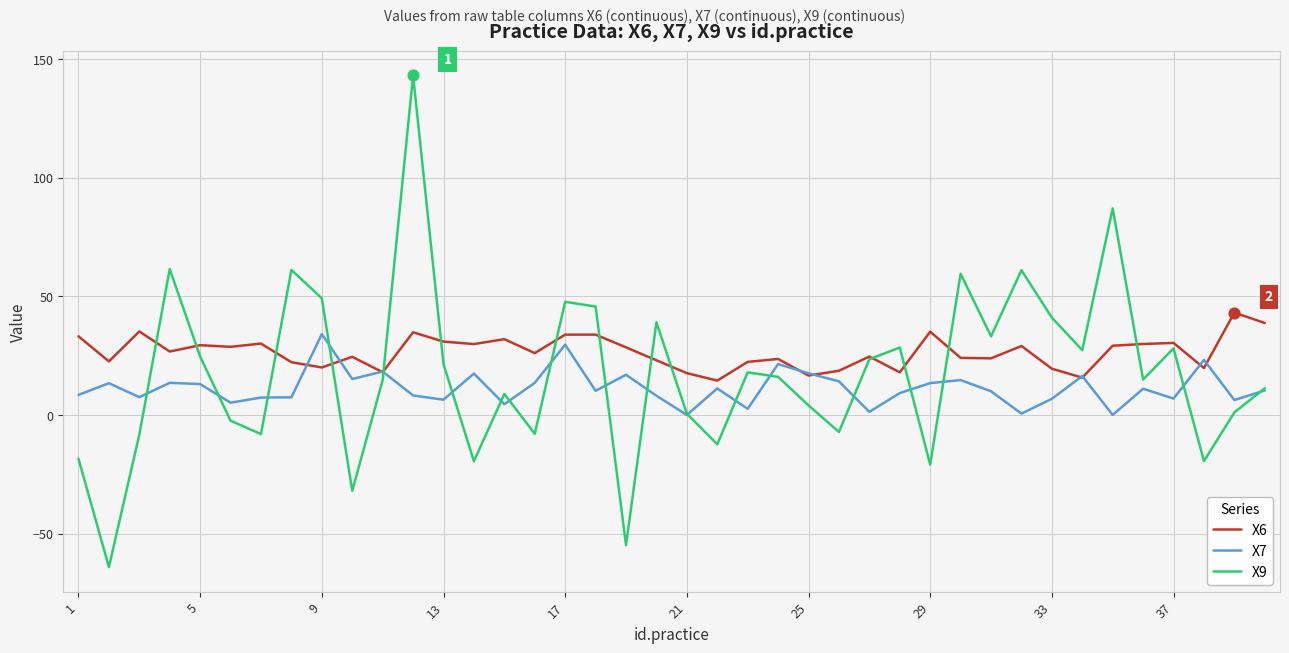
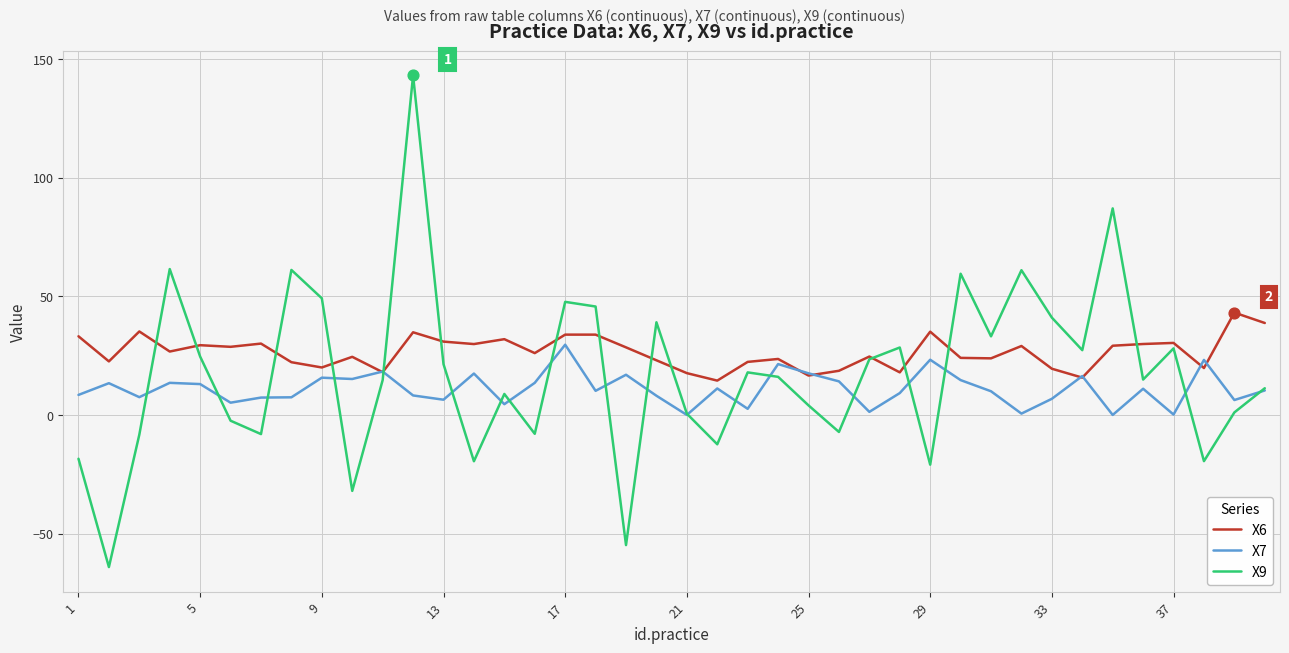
X7, 9: 34 -> 16
X7, 29: 13 -> 23
X7, 37: 7 -> 0
